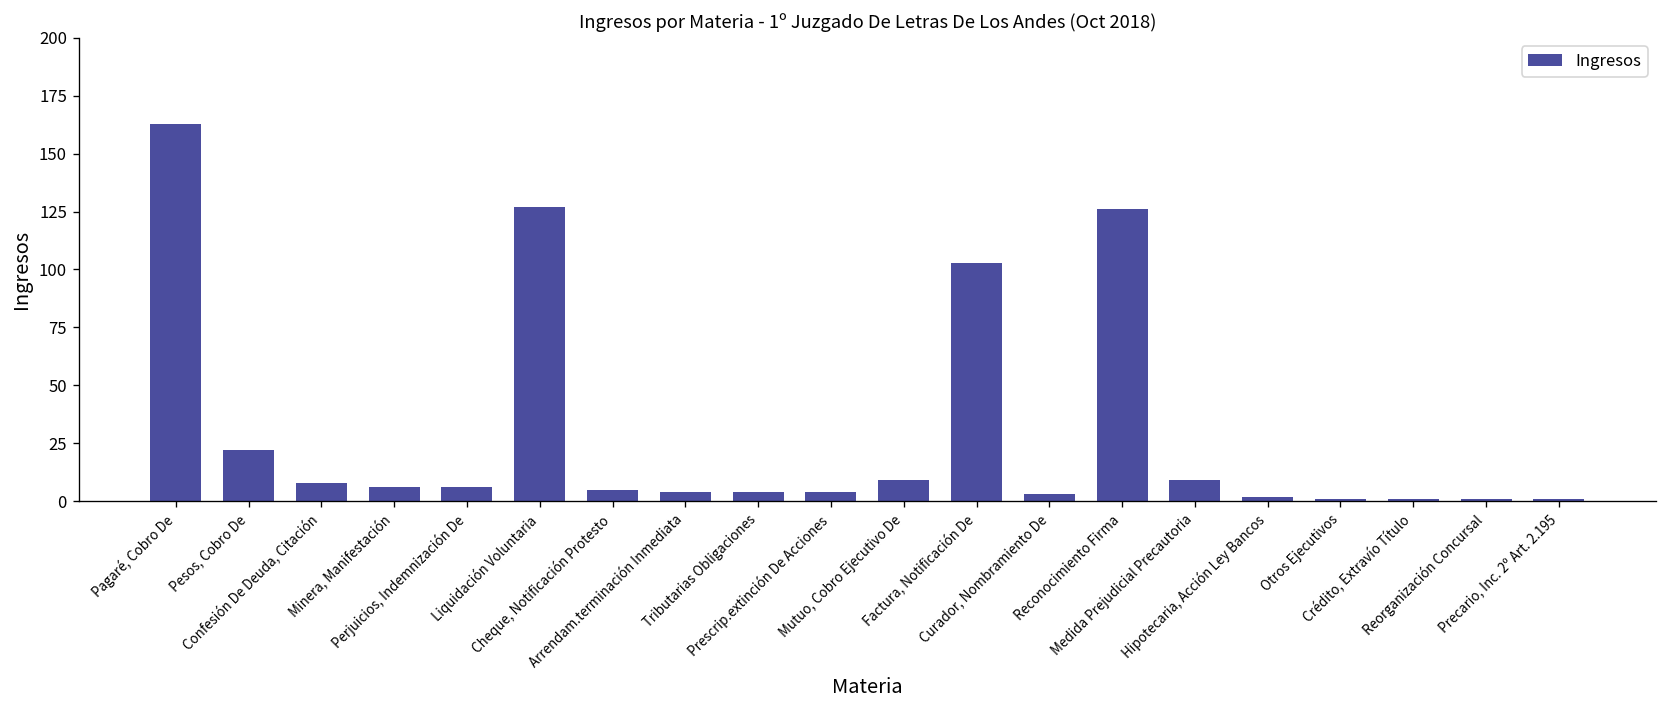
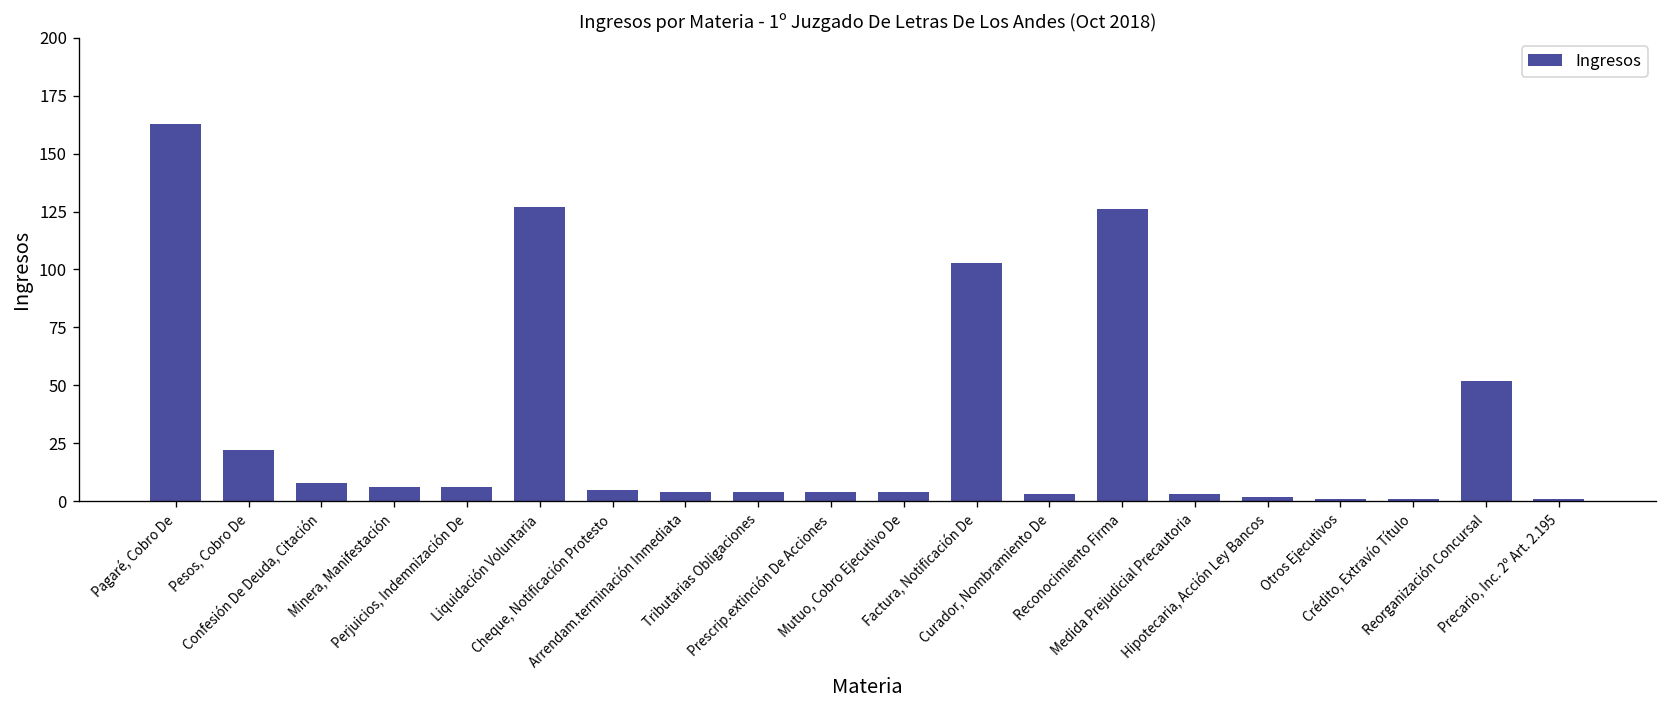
Mutuo, Cobro Ejecutivo De: 9 -> 4
Medida Prejudicial Precautoria: 9 -> 3
Reorganización Concursal: 1 -> 52
